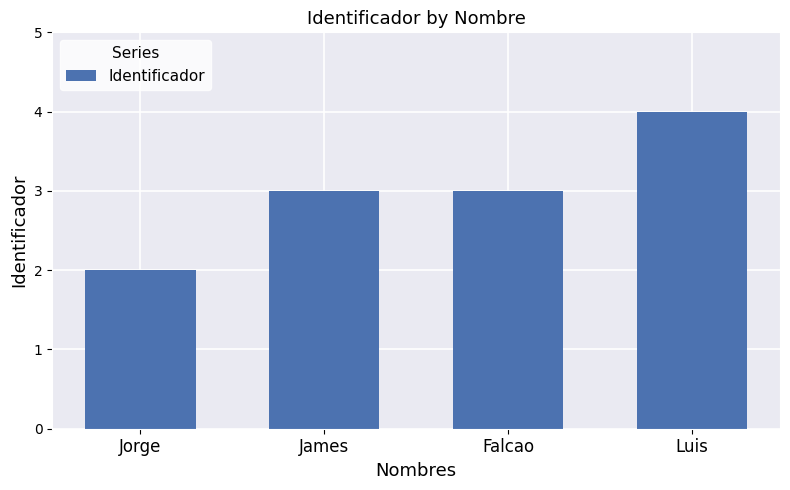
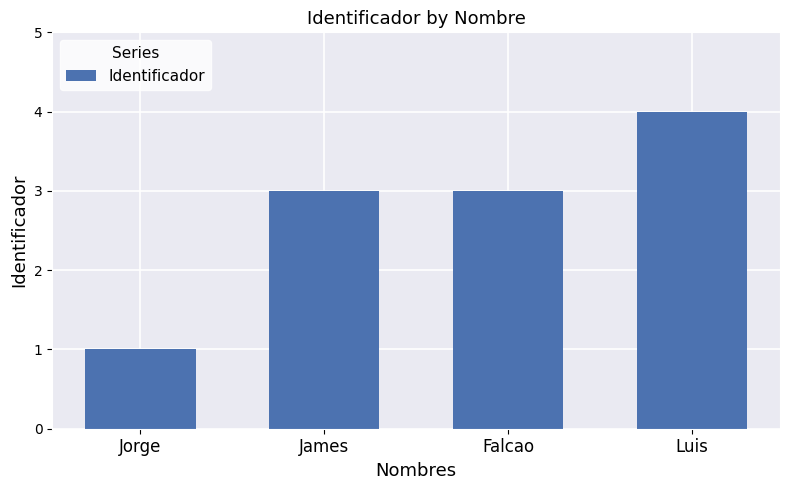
Jorge: 2 -> 1
